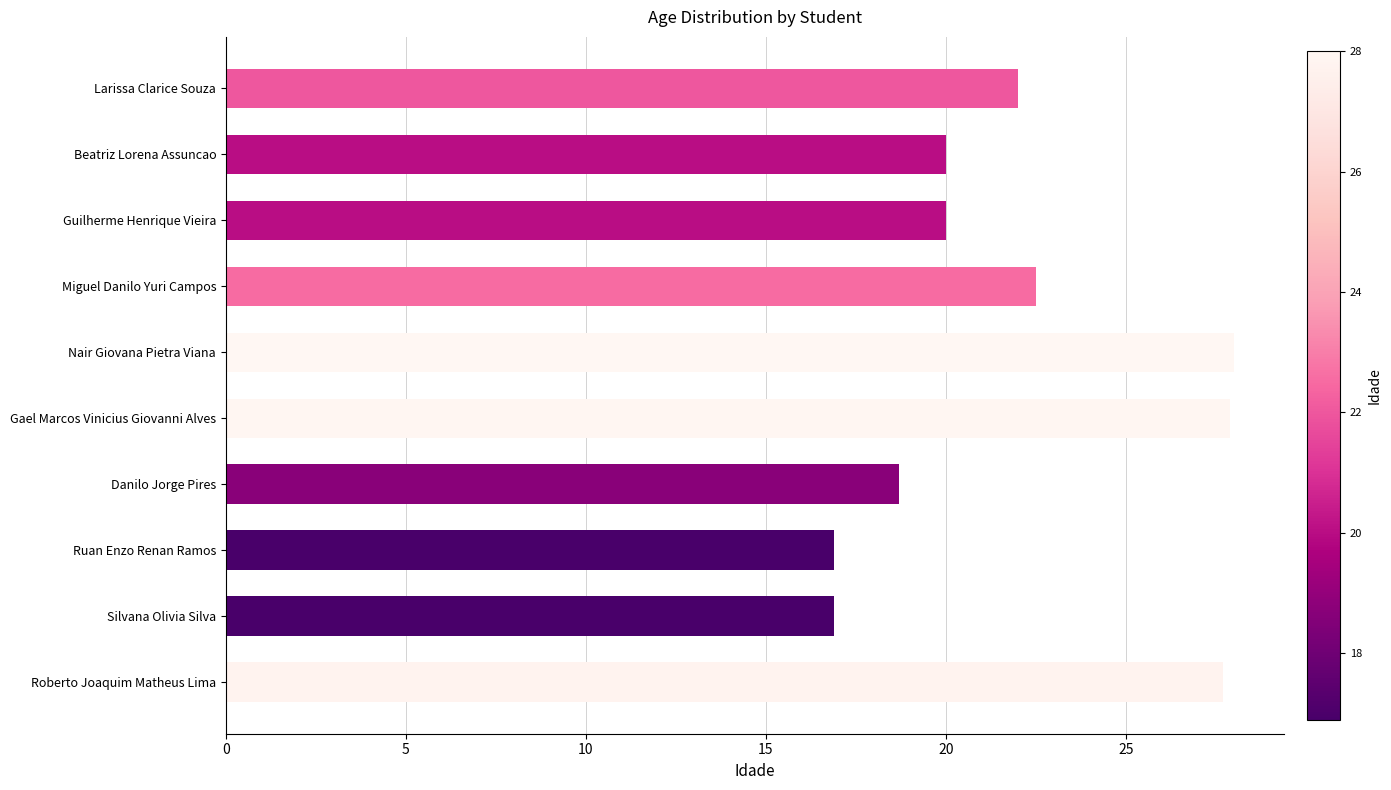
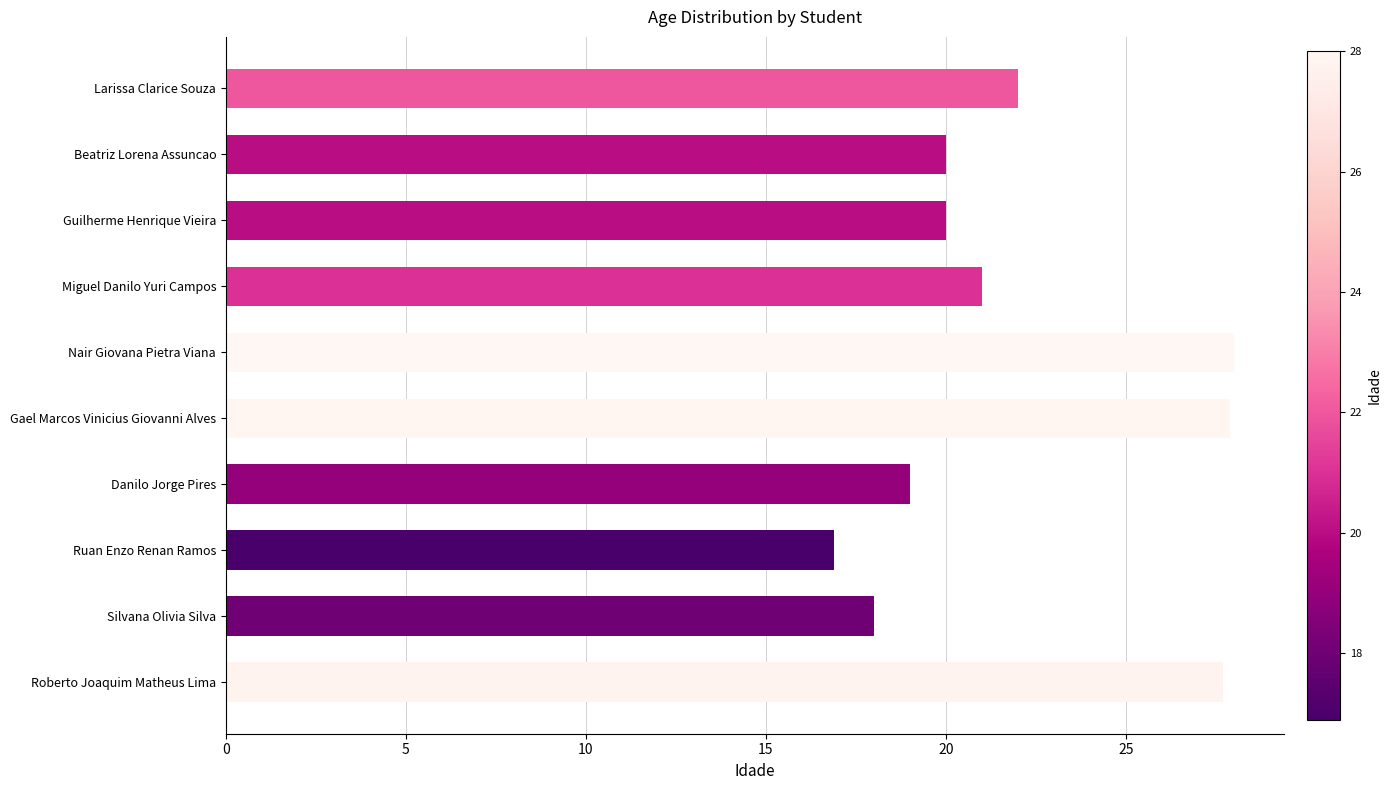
Miguel Danilo Yuri Campos: 22.5 -> 21.0
Danilo Jorge Pires: 18.7 -> 19.0
Silvana Olivia Silva: 16.9 -> 18.0
